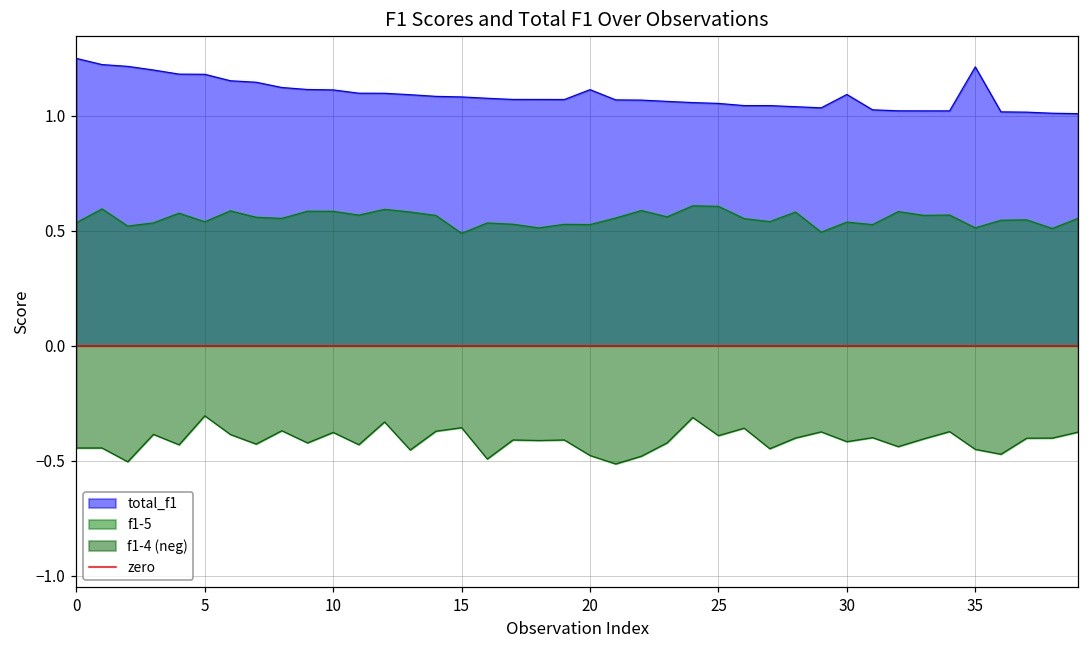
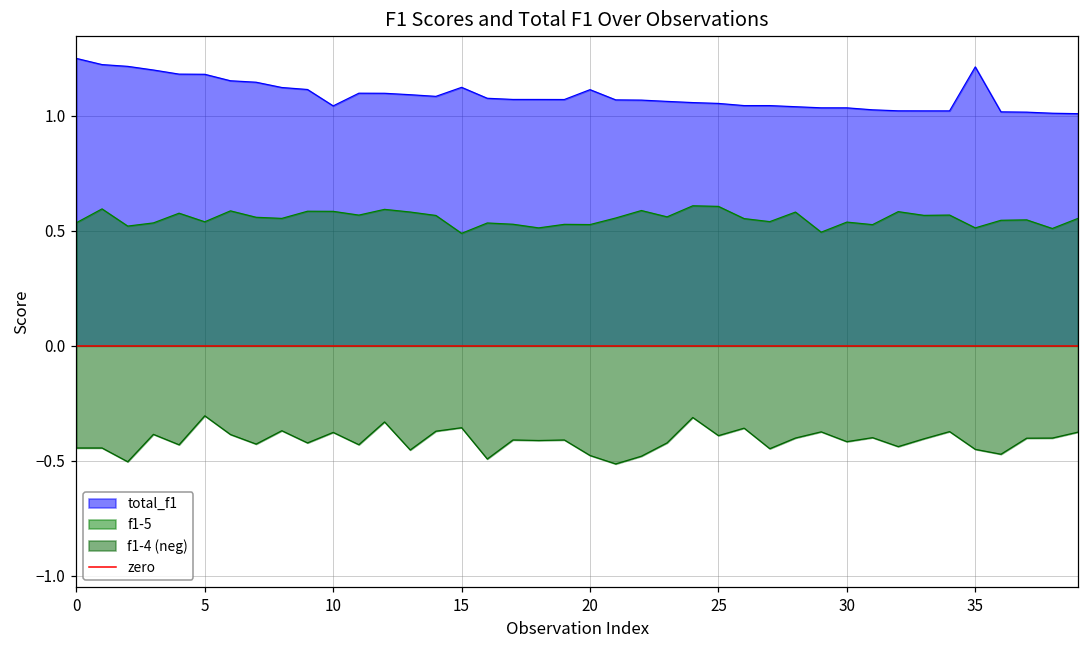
total_f1, 10: 1.11 -> 1.04
total_f1, 15: 1.08 -> 1.12
total_f1, 30: 1.09 -> 1.04
